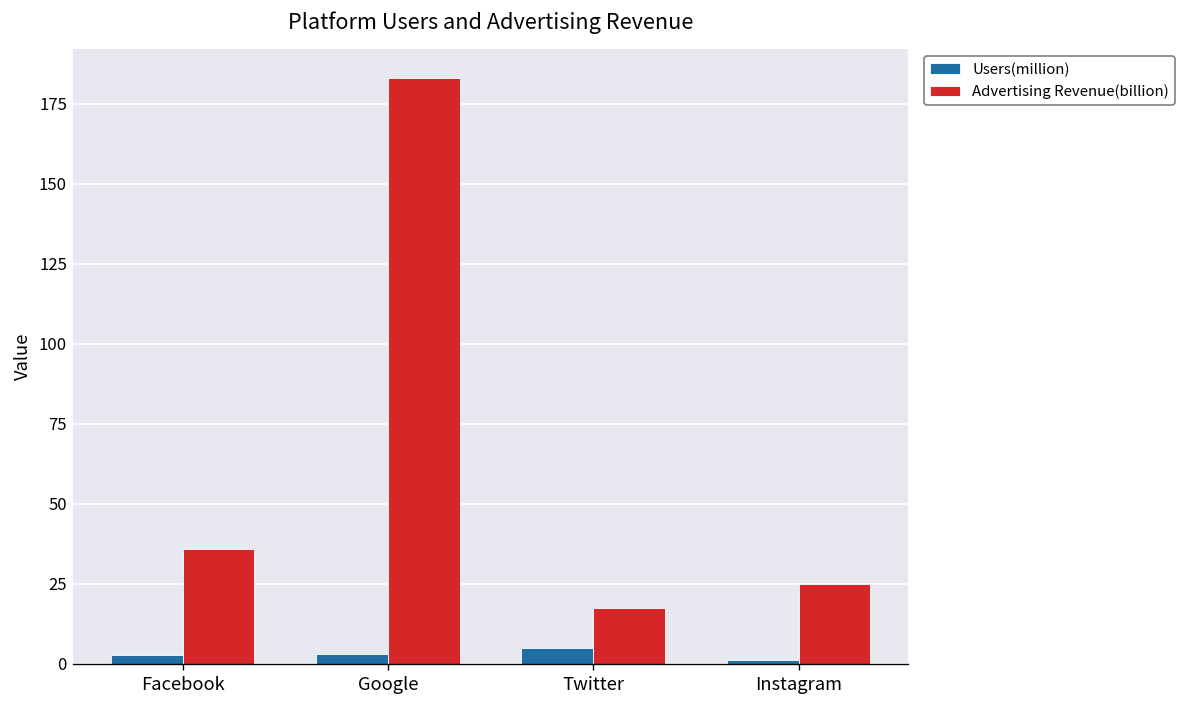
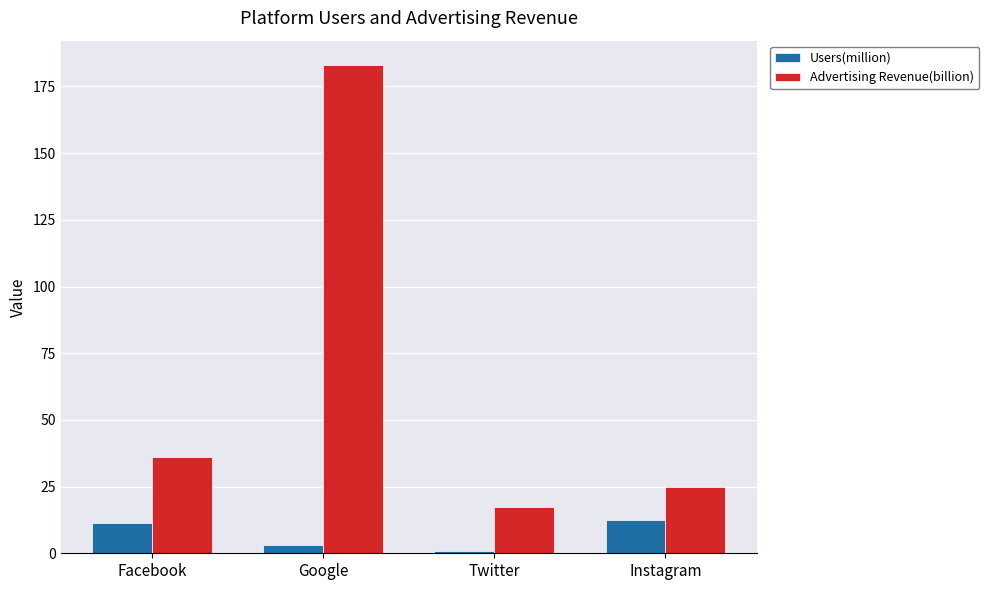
Users(million), Facebook: 3 -> 11
Users(million), Twitter: 5 -> 1
Users(million), Instagram: 1 -> 12
